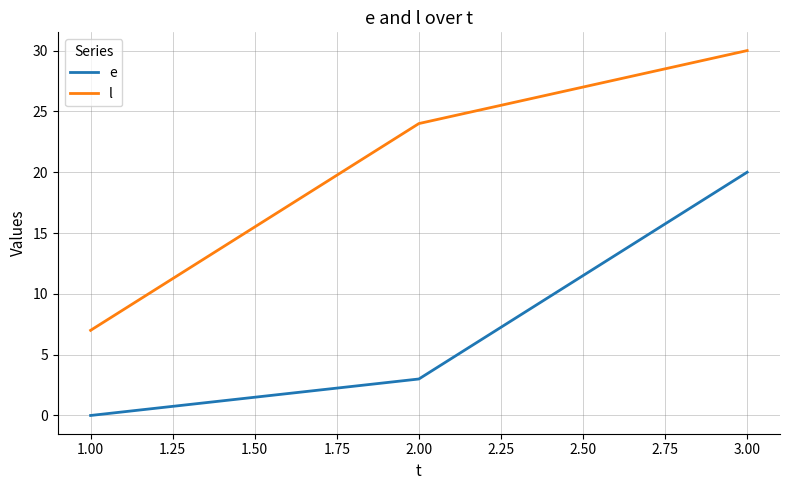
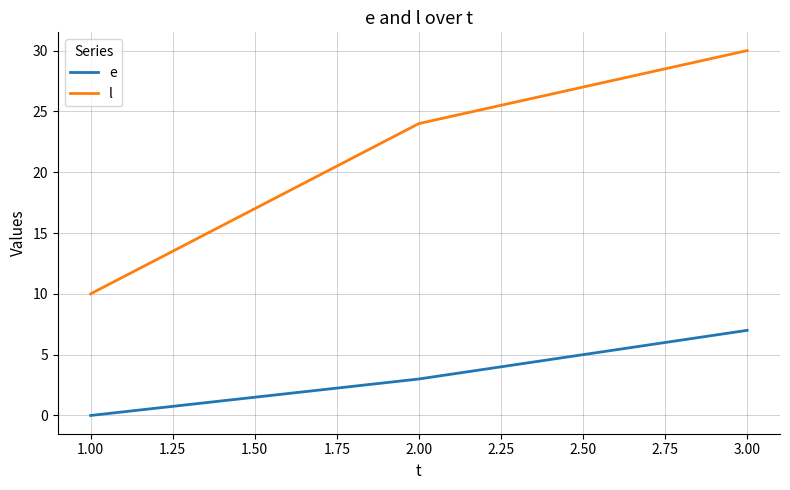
l, 1.00: 7 -> 10
e, 3.00: 20 -> 7
